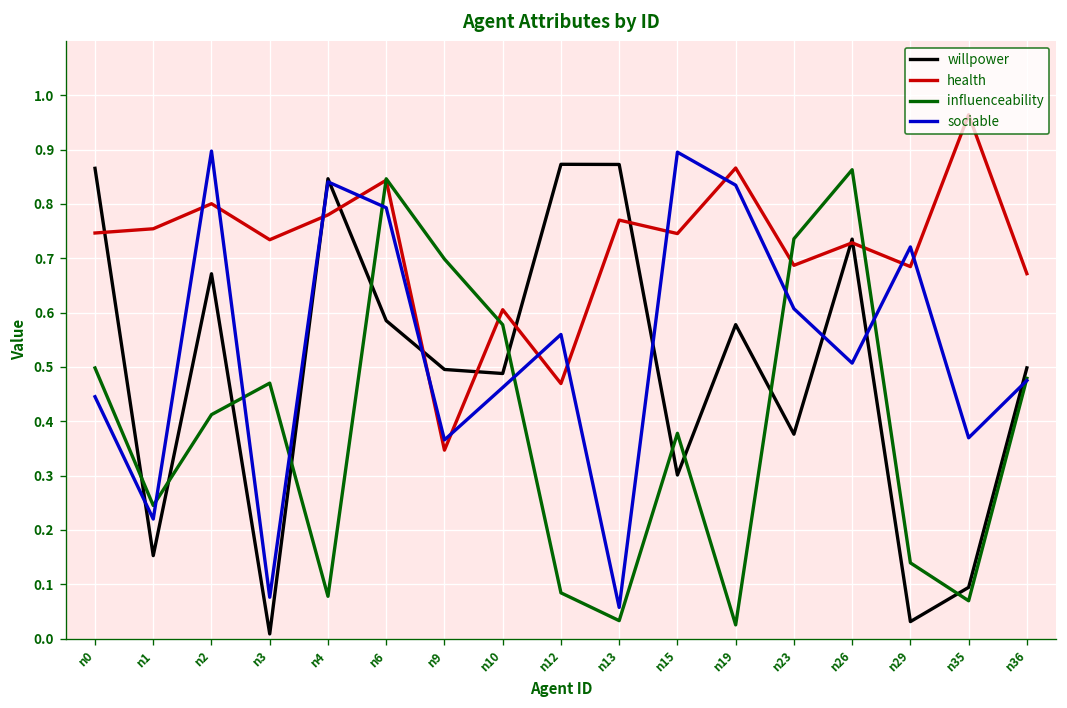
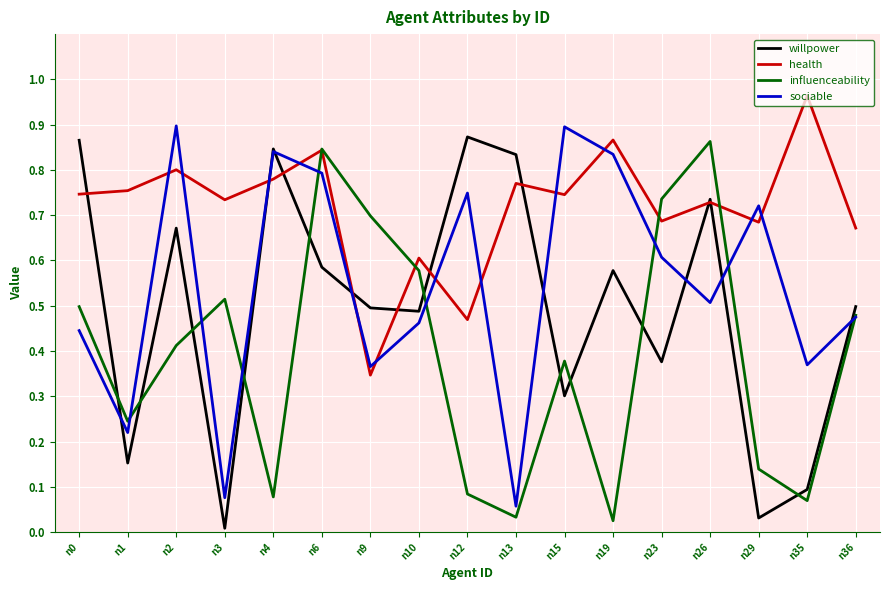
influenceability, n3: 0.47 -> 0.51
sociable, n12: 0.56 -> 0.75
willpower, n13: 0.87 -> 0.83
